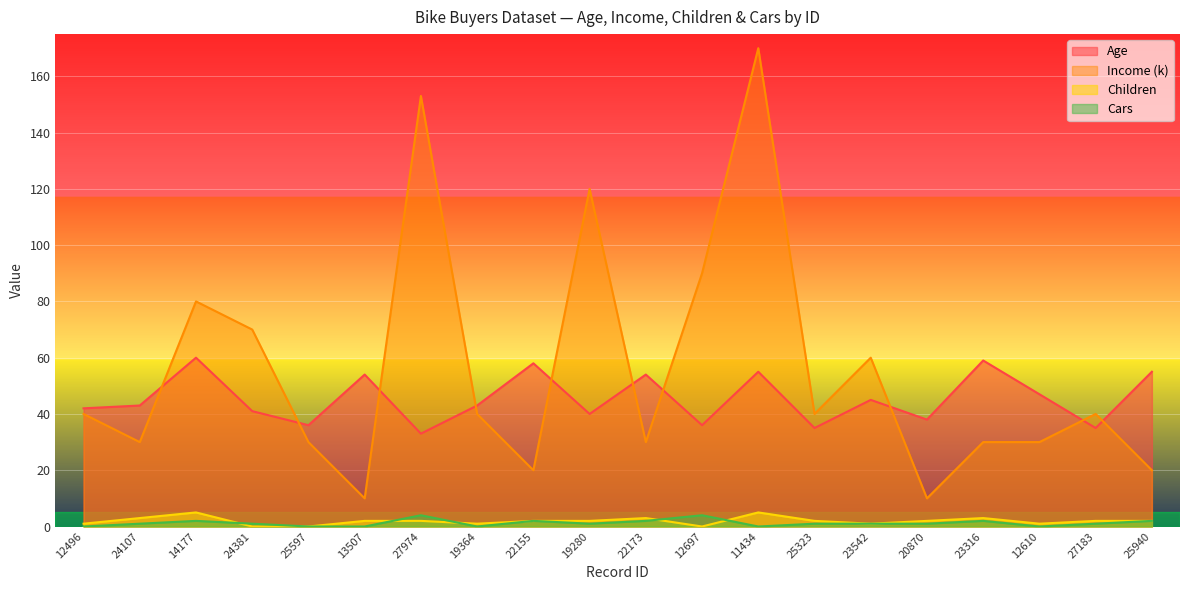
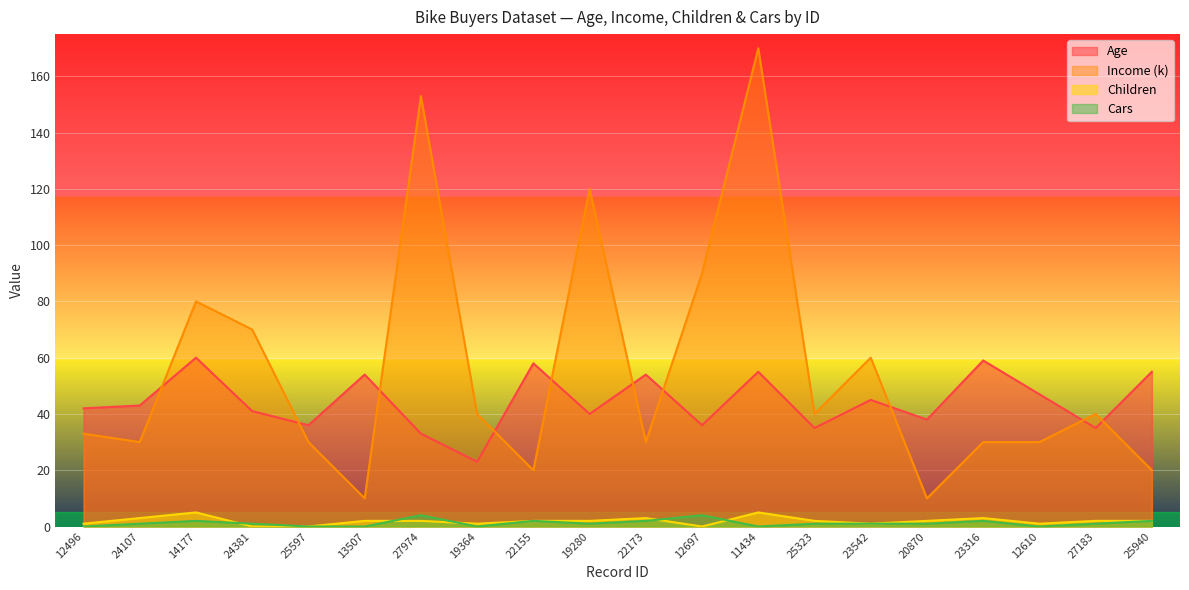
Income (k), 12496: 40 -> 33
Age, 19364: 43 -> 23
